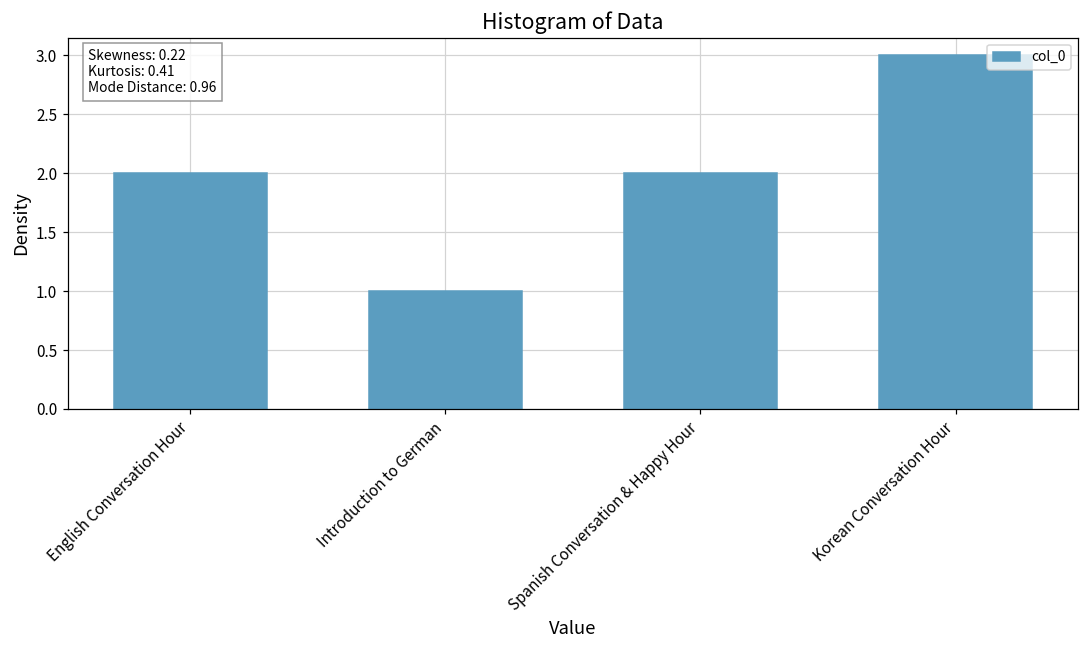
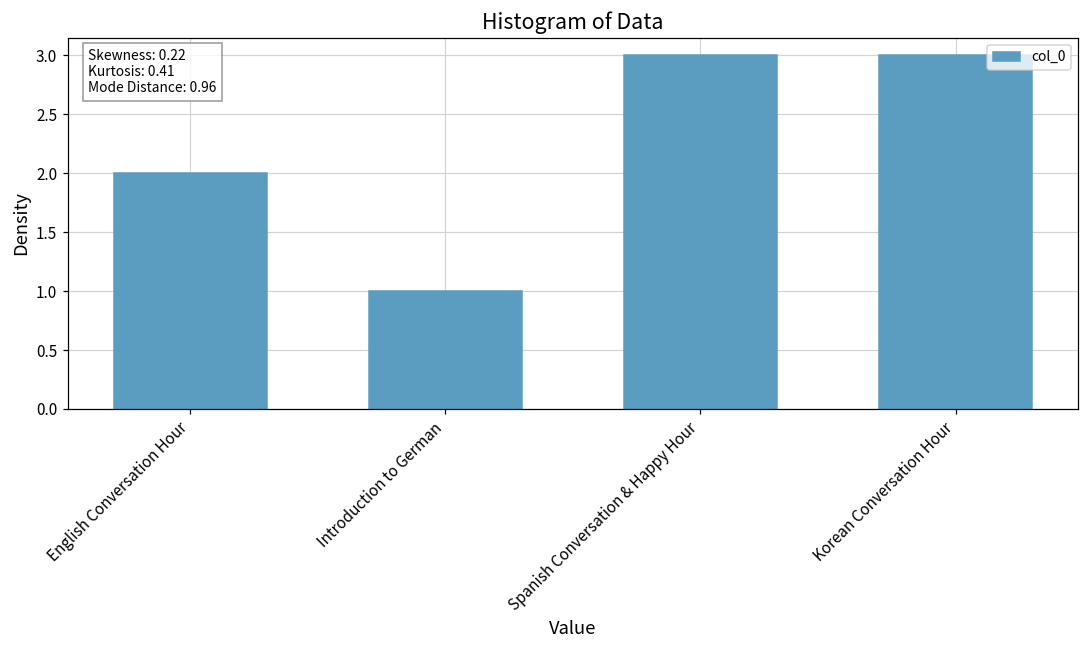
Spanish Conversation & Happy Hour: 2 -> 3
